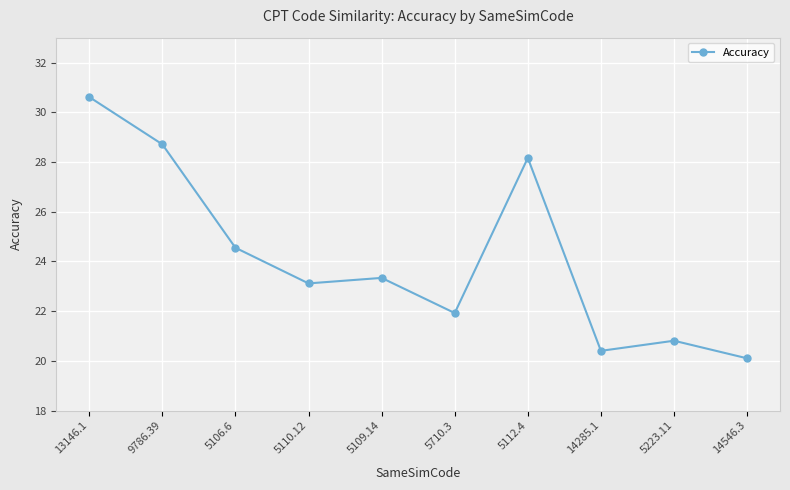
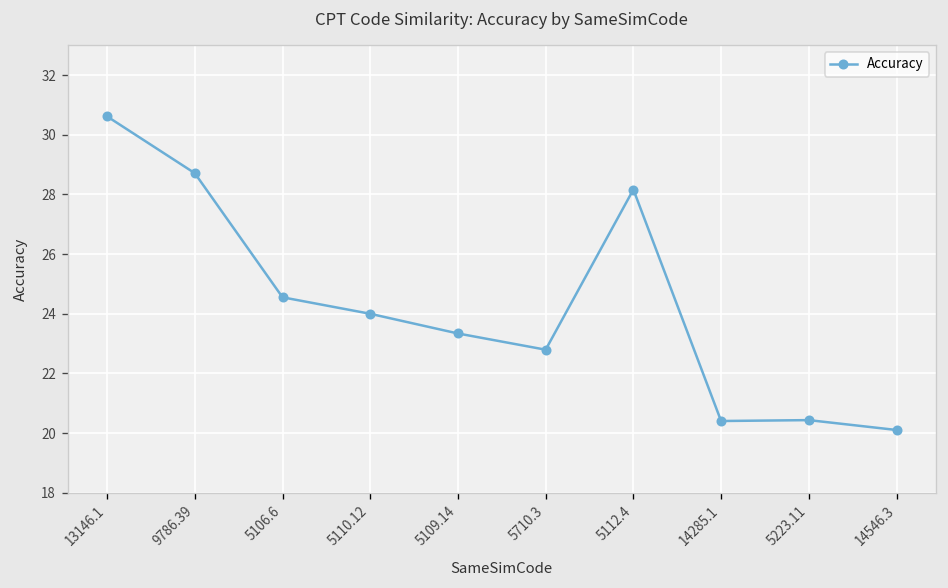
5110.12: 23.1 -> 24.0
5710.3: 21.9 -> 22.8
5223.11: 20.8 -> 20.4
